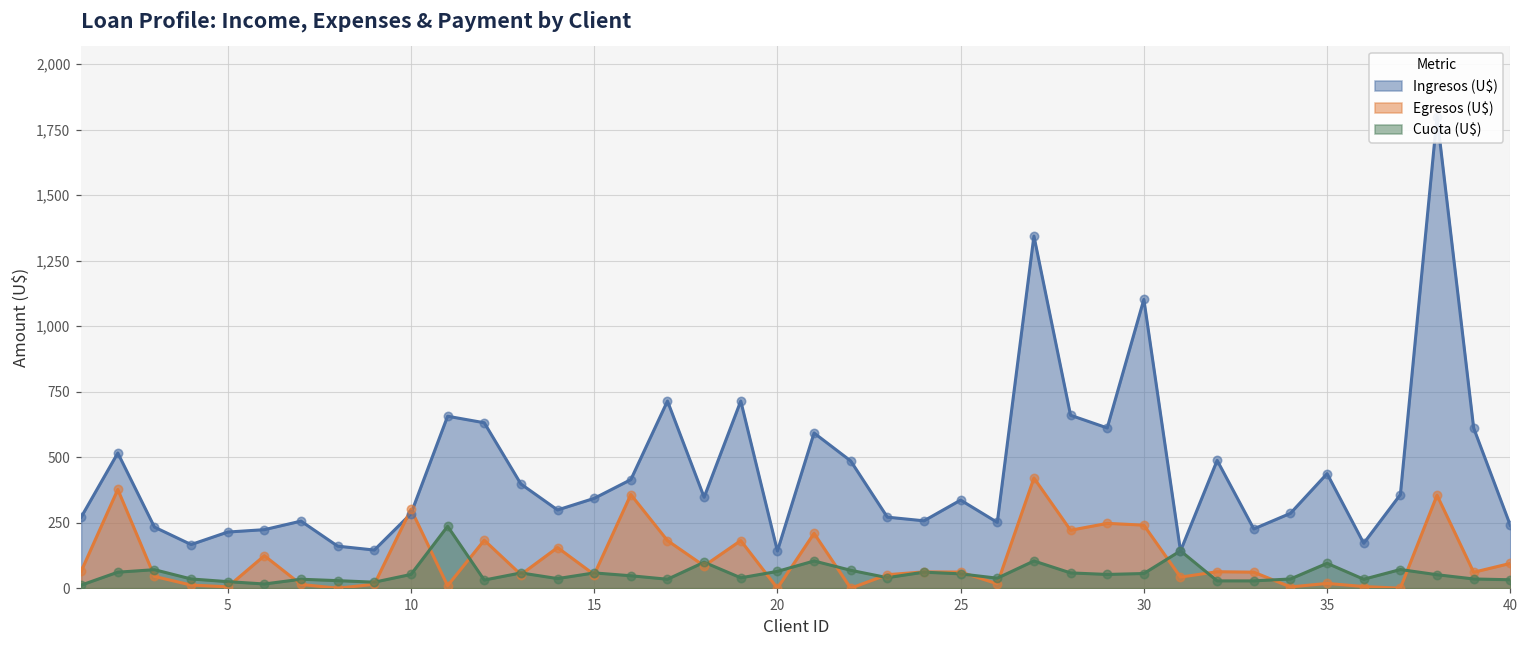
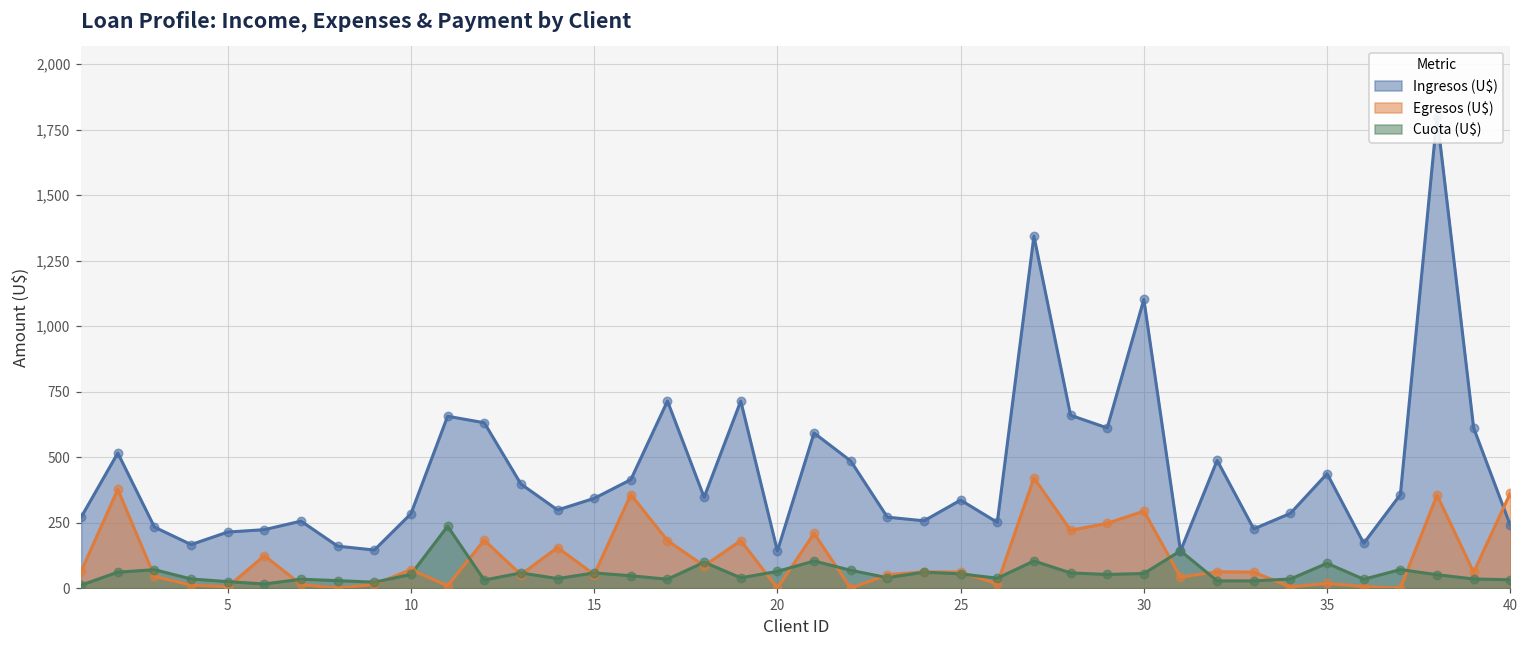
Egresos (U$), 10: 300 -> 70
Egresos (U$), 30: 240 -> 290
Egresos (U$), 40: 90 -> 360
